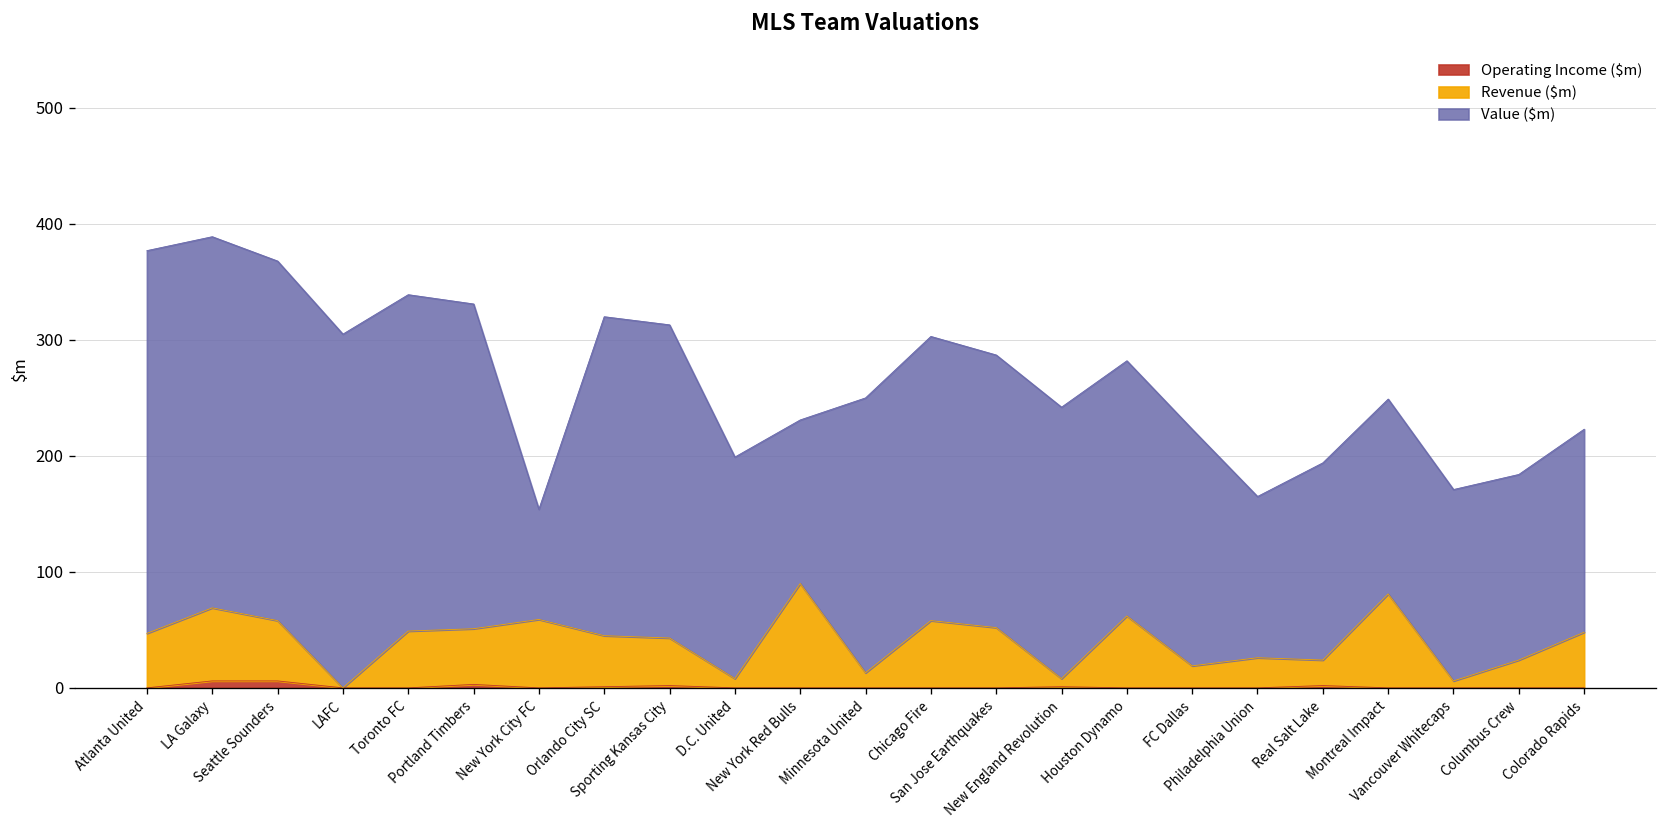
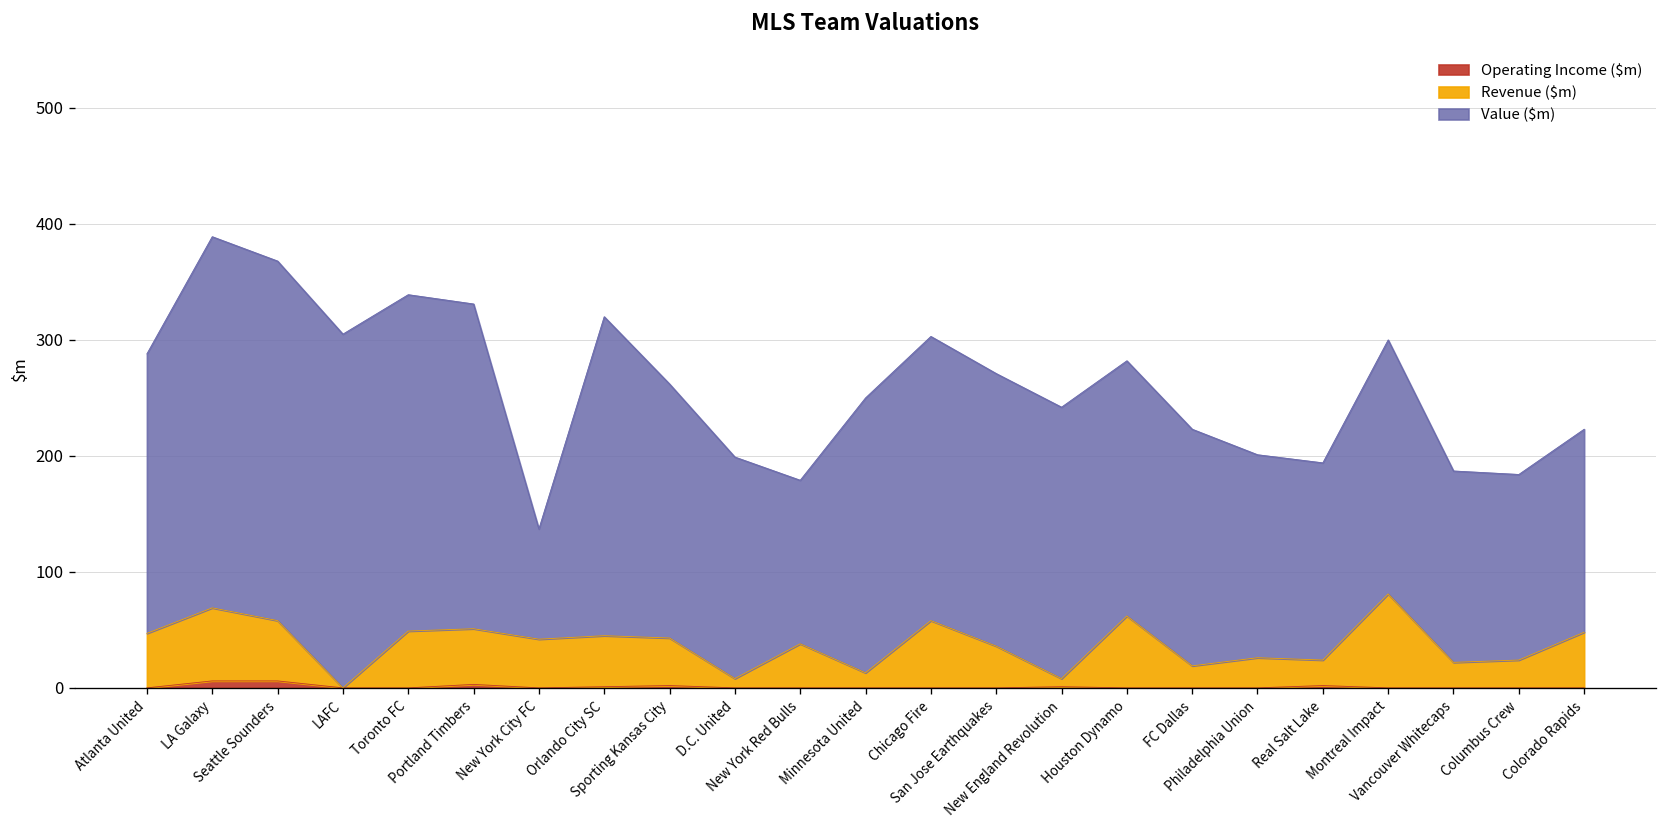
Value ($m), Atlanta United: 330 -> 240
Revenue ($m), New York City FC: 60 -> 40
Value ($m), Sporting Kansas City: 270 -> 220
Revenue ($m), New York Red Bulls: 90 -> 40
Revenue ($m), San Jose Earthquakes: 50 -> 40
Value ($m), Philadelphia Union: 140 -> 180
Value ($m), Montreal Impact: 170 -> 220
Revenue ($m), Vancouver Whitecaps: 10 -> 20
